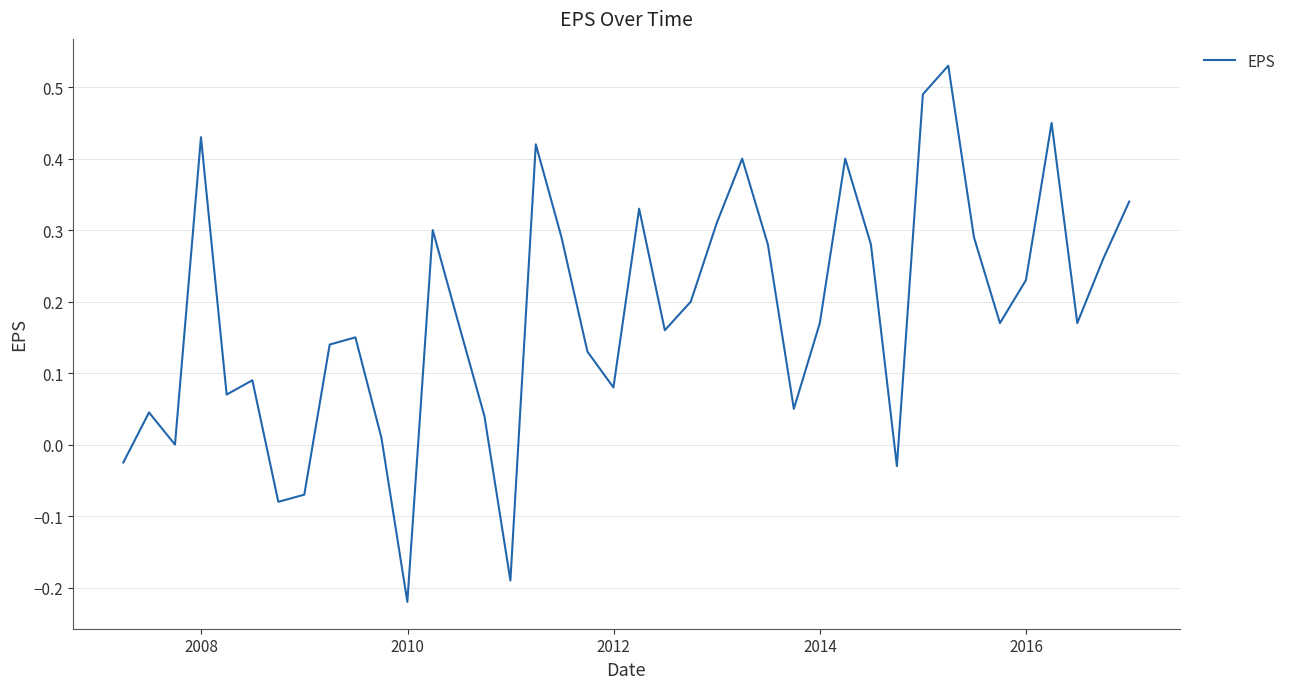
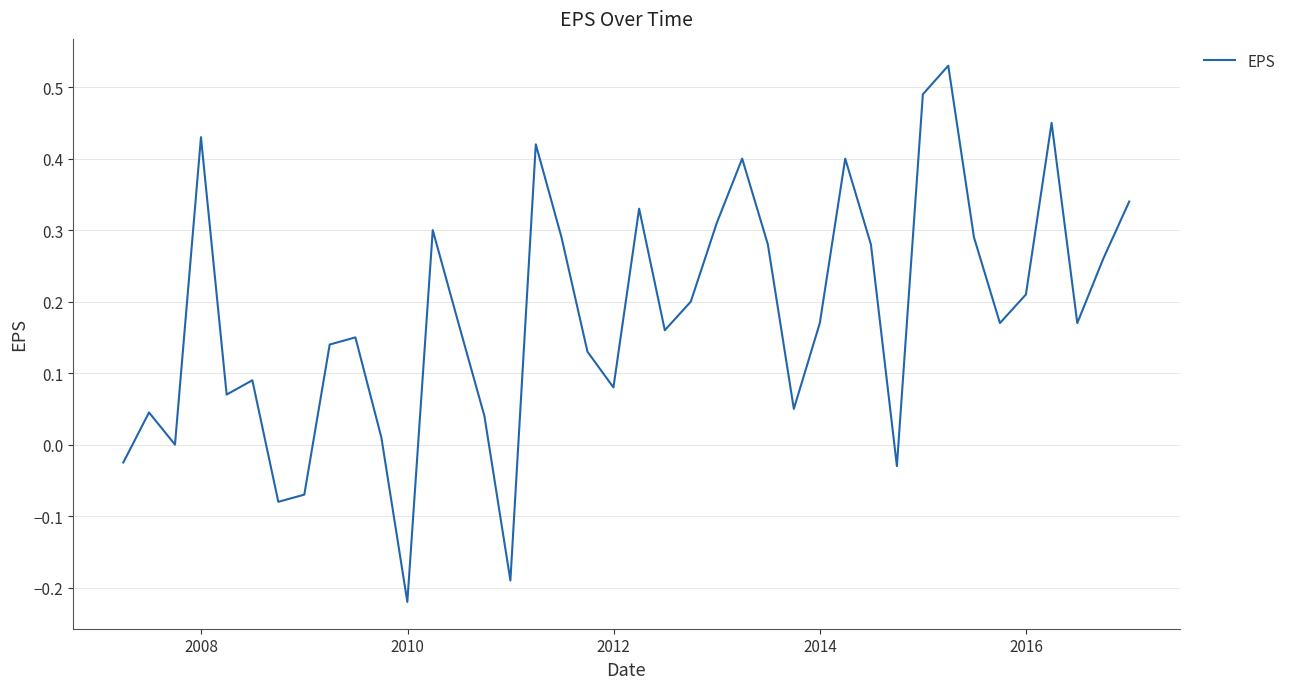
2016: 0.23 -> 0.21
